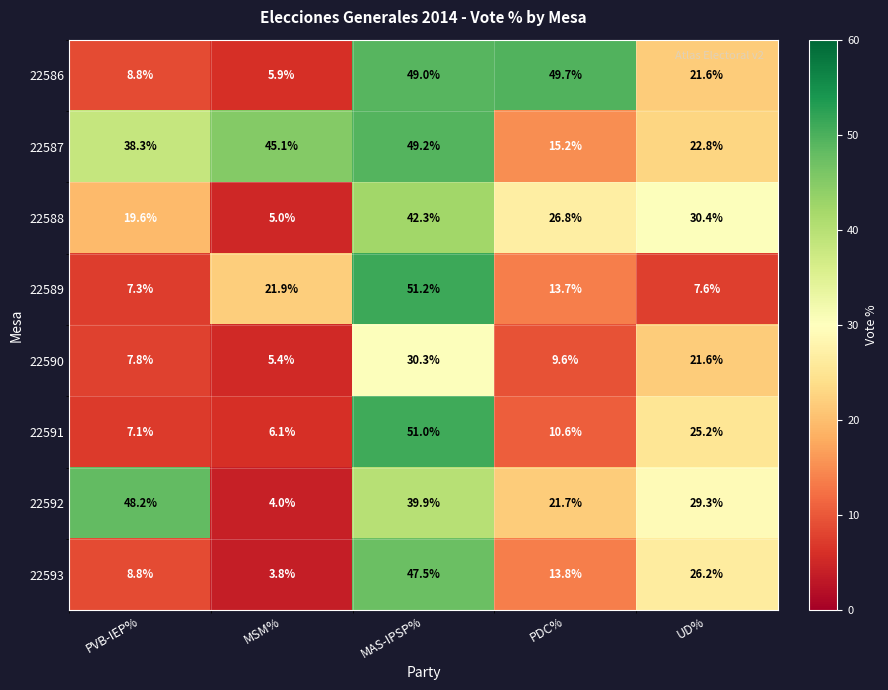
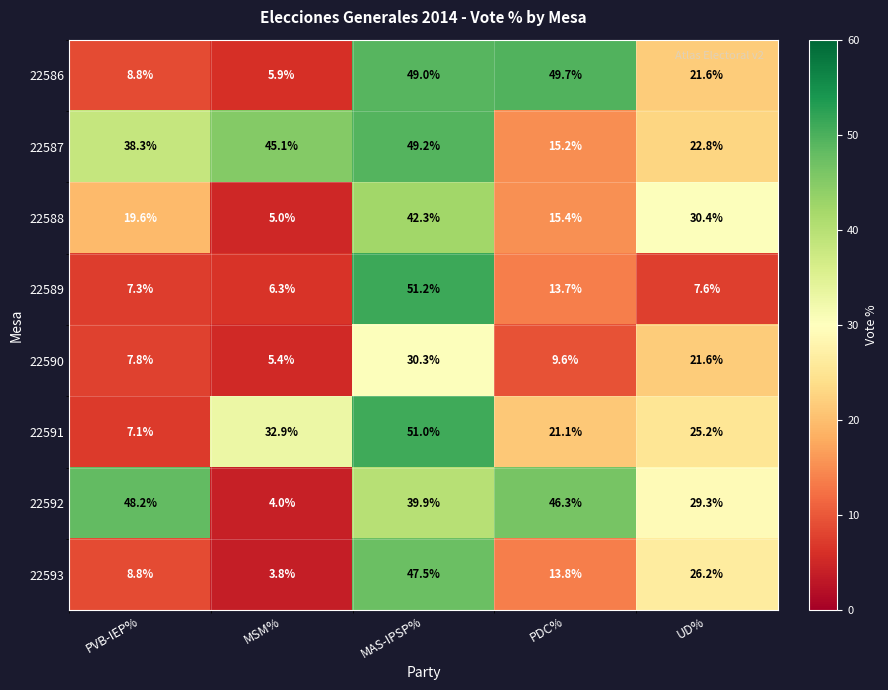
22588, PDC%: 26.8% -> 15.4%
22589, MSM%: 21.9% -> 6.3%
22591, MSM%: 6.1% -> 32.9%
22591, PDC%: 10.6% -> 21.1%
22592, PDC%: 21.7% -> 46.3%
